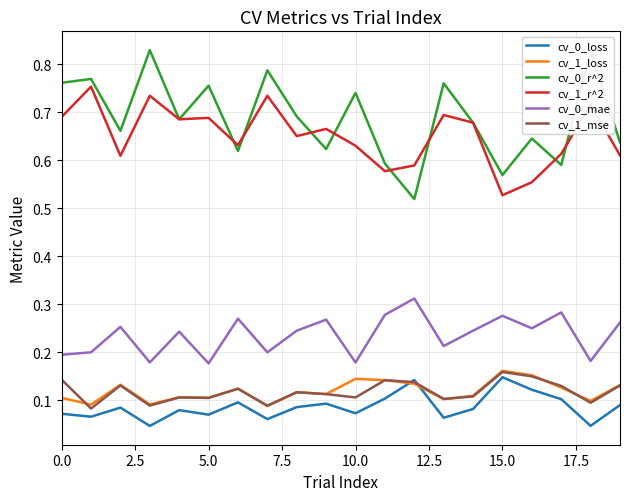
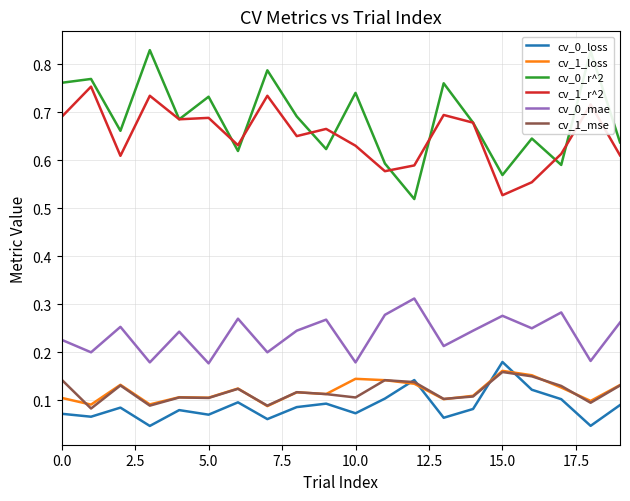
cv_0_mae, 0.0: 0.20 -> 0.23
cv_0_r^2, 5.0: 0.76 -> 0.73
cv_0_loss, 15.0: 0.15 -> 0.18
